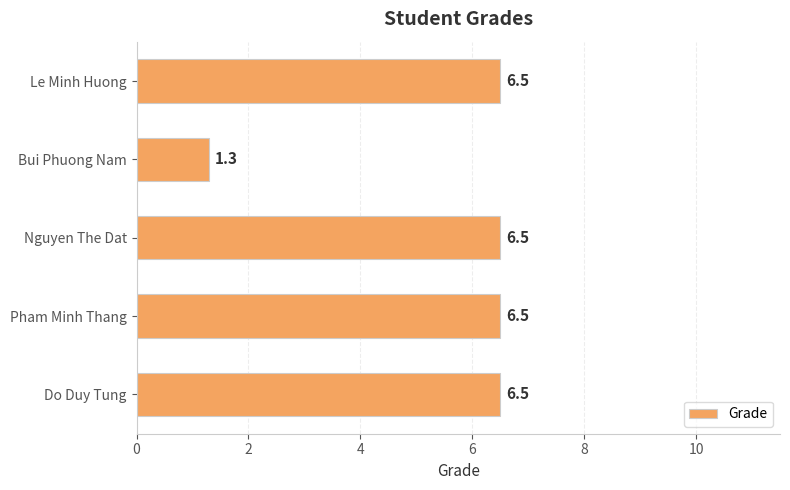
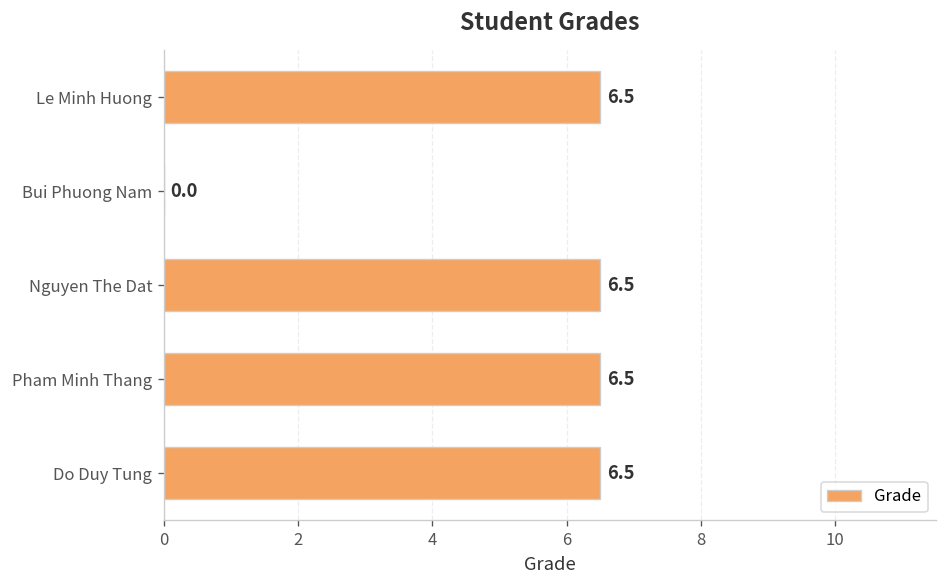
Bui Phuong Nam: 1.3 -> 0.0
